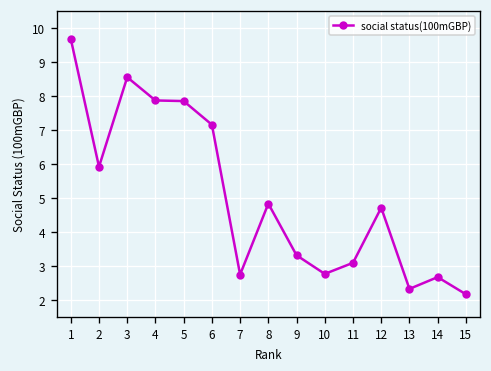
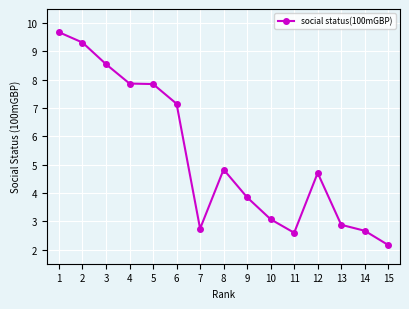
2: 5.9 -> 9.3
9: 3.3 -> 3.8
10: 2.8 -> 3.1
11: 3.1 -> 2.6
13: 2.3 -> 2.9
